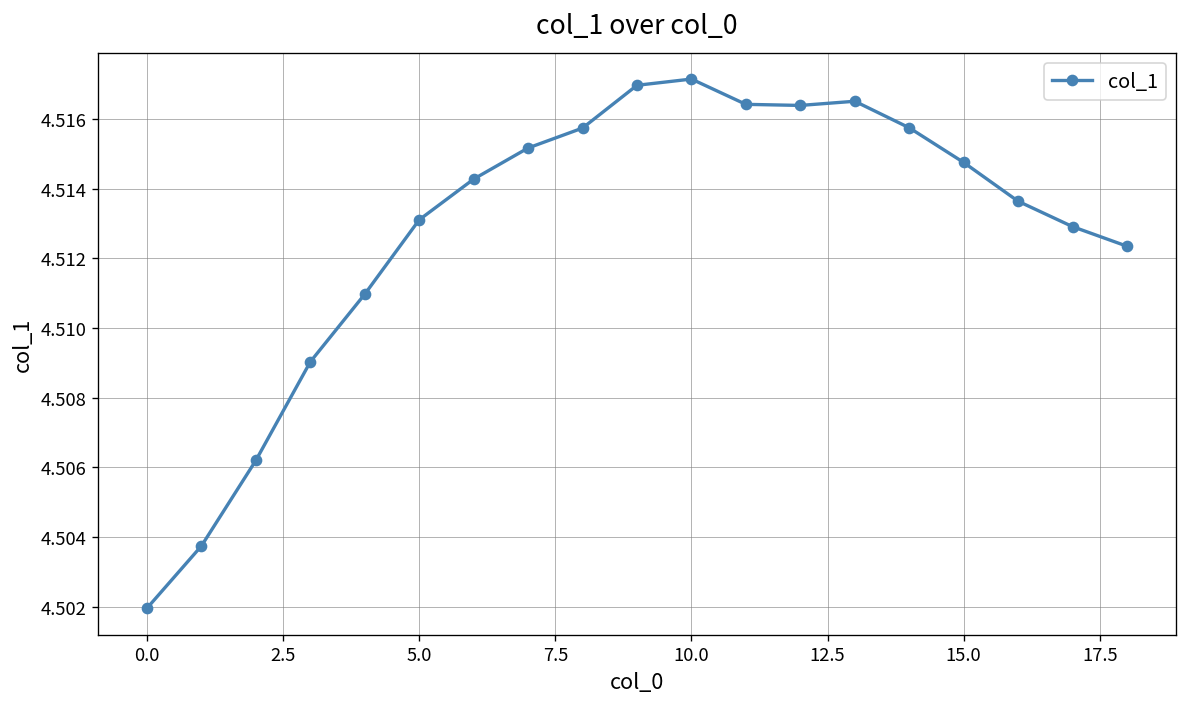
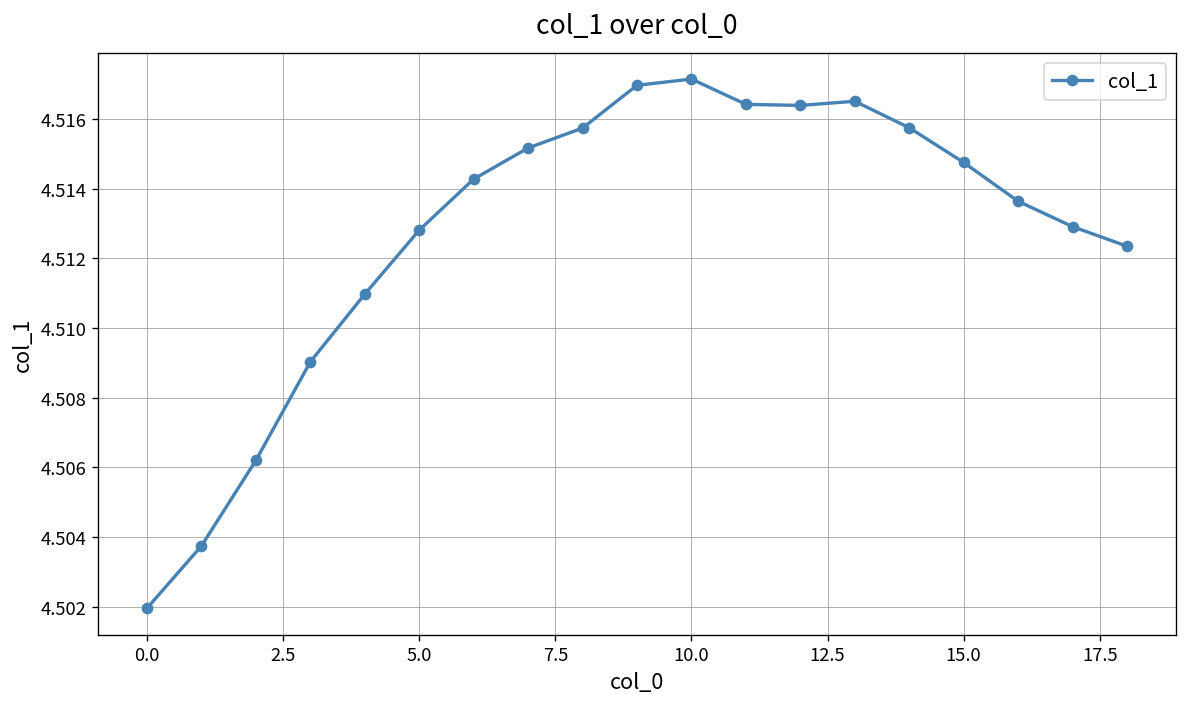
5.0: 4.5131 -> 4.5128
